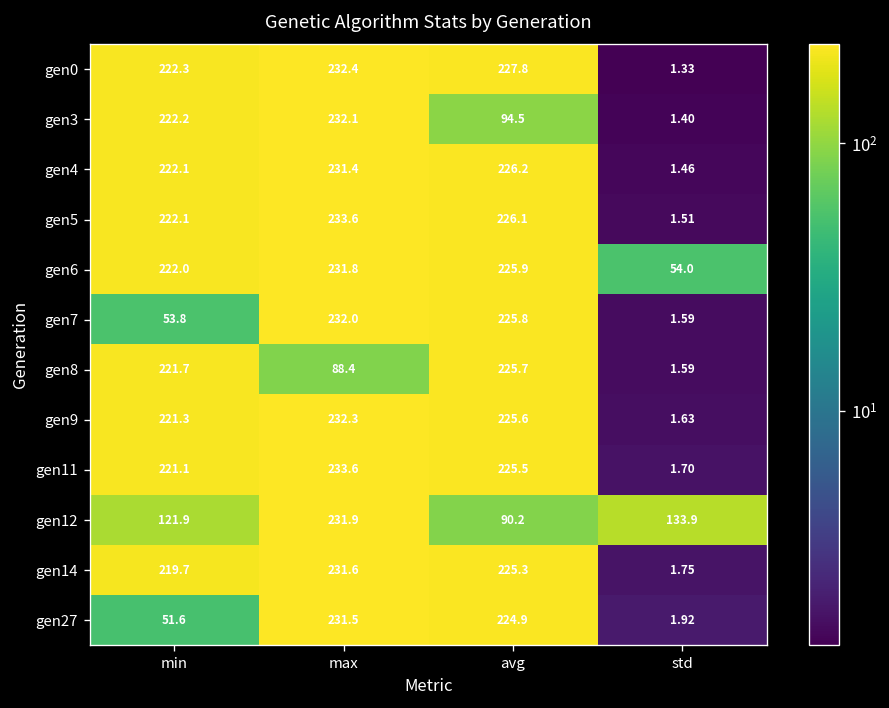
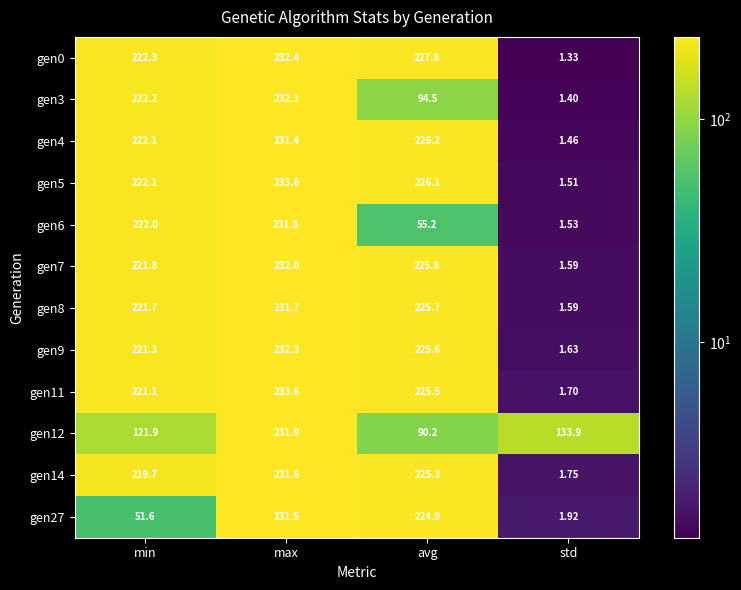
gen6, avg: 225.9 -> 55.2
gen6, std: 54.0 -> 1.53
gen7, min: 53.8 -> 221.8
gen8, max: 88.4 -> 231.7
